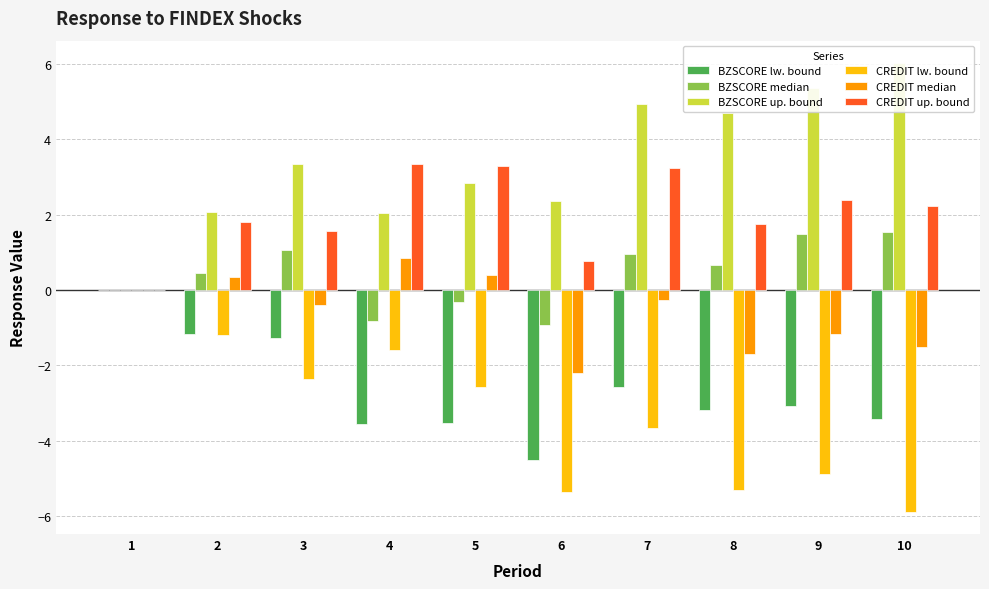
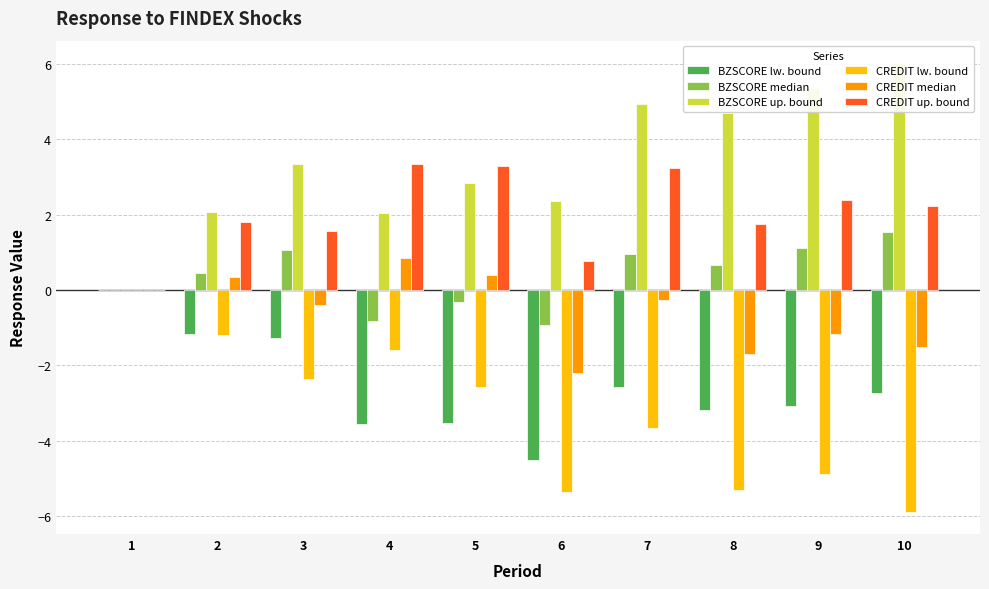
BZSCORE median, 9: 1.5 -> 1.1
BZSCORE lw. bound, 10: -3.4 -> -2.7
